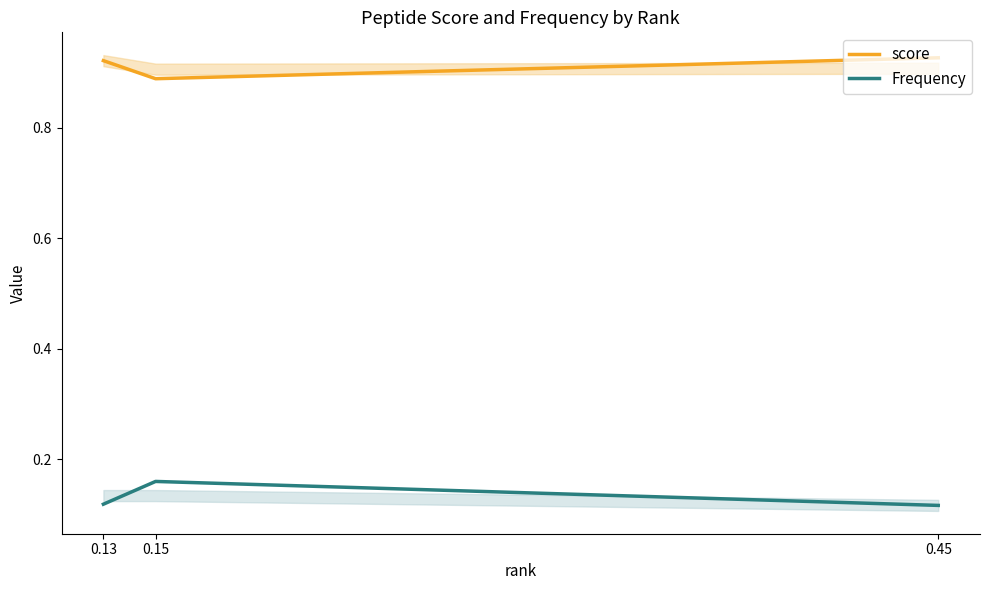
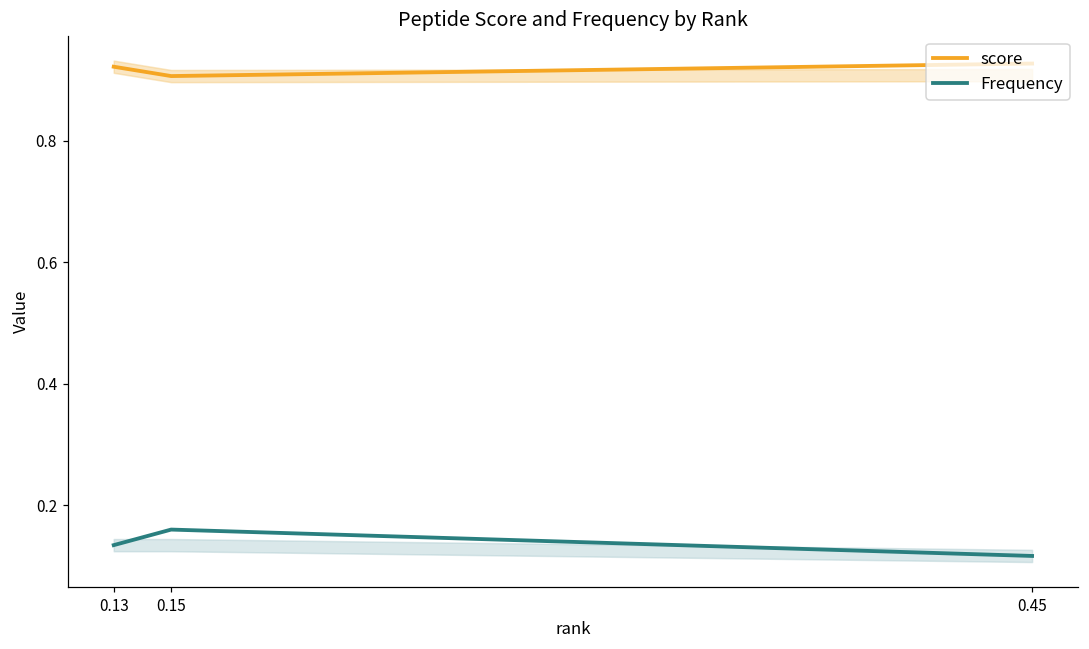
Frequency, 0.13: 0.12 -> 0.13
score, 0.15: 0.89 -> 0.91
